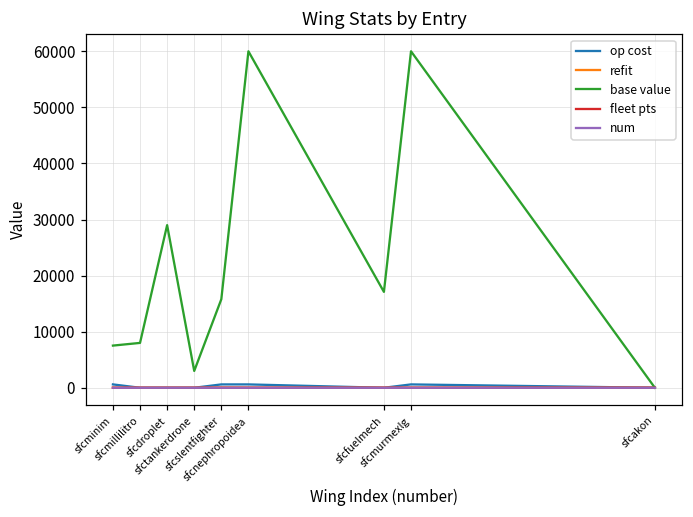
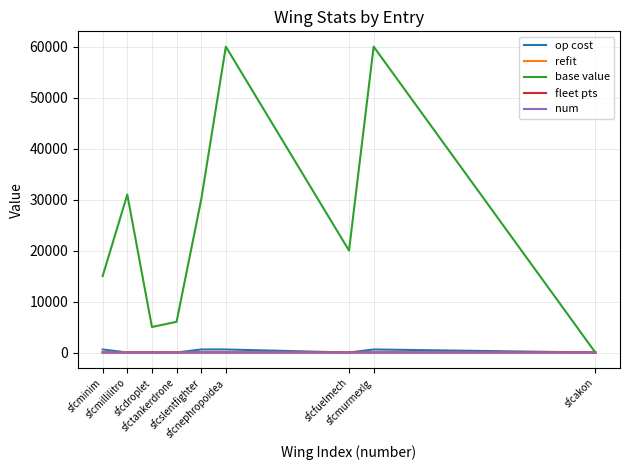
base value, sfcminim: 8000 -> 15000
base value, sfcmillilitro: 8000 -> 31000
base value, sfcdroplet: 29000 -> 5000
base value, sfctankerdrone: 3000 -> 6000
base value, sfcslentfighter: 16000 -> 30000
base value, sfcfuelmech: 17000 -> 20000
